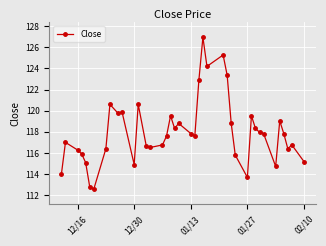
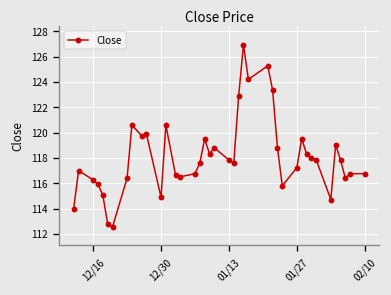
01/27: 113.7 -> 117.2
02/10: 115.2 -> 116.8
